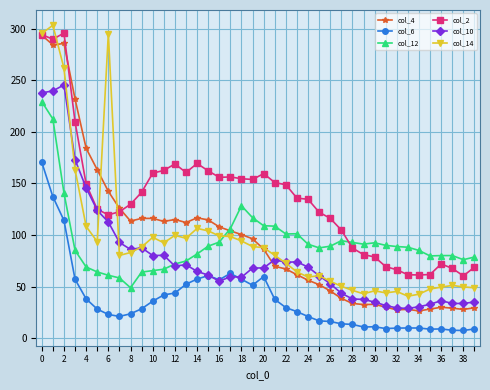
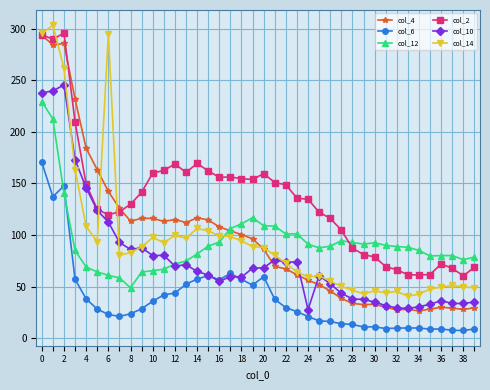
col_6, 2: 114 -> 148
col_12, 18: 128 -> 111
col_10, 24: 69 -> 28
